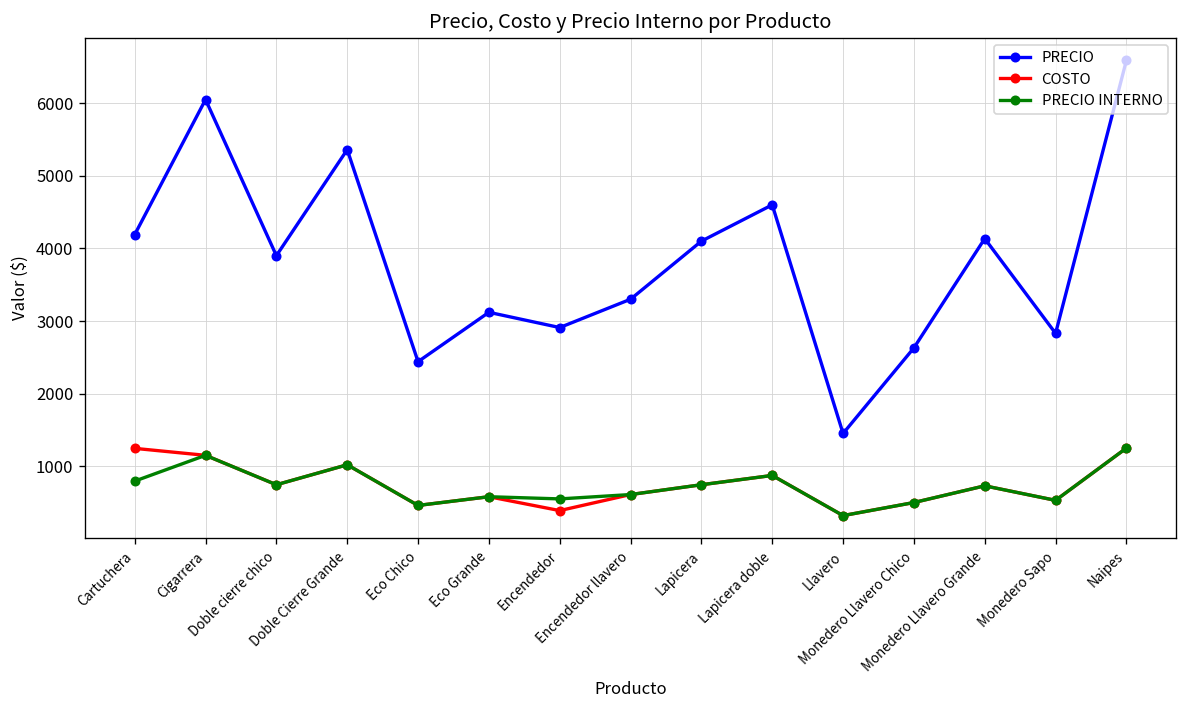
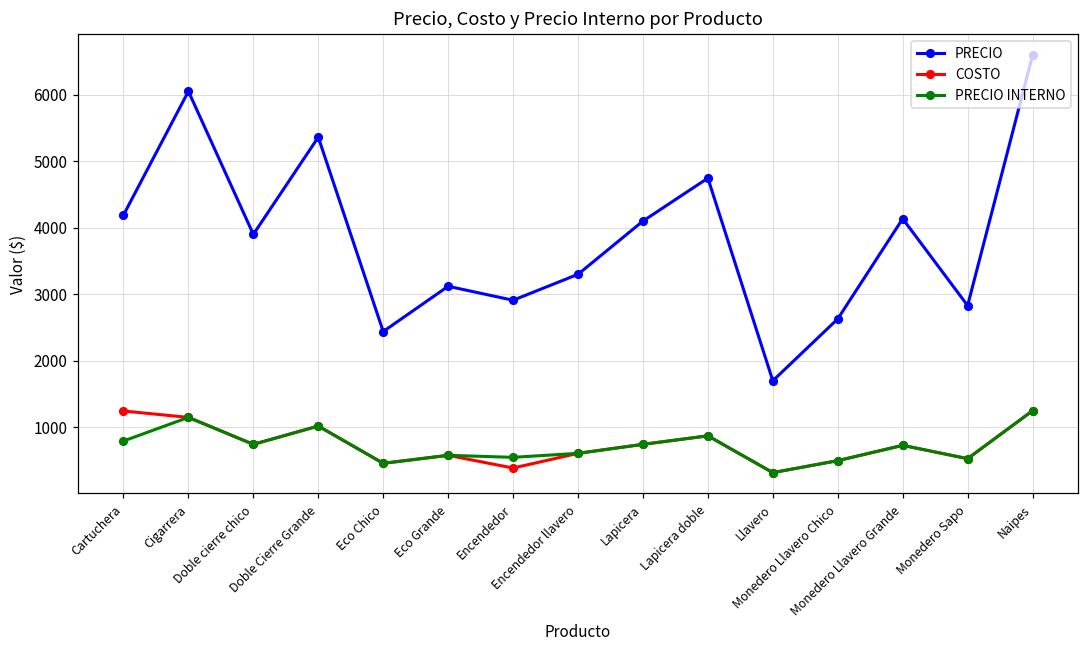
PRECIO, Lapicera doble: 4600 -> 4700
PRECIO, Llavero: 1500 -> 1700
